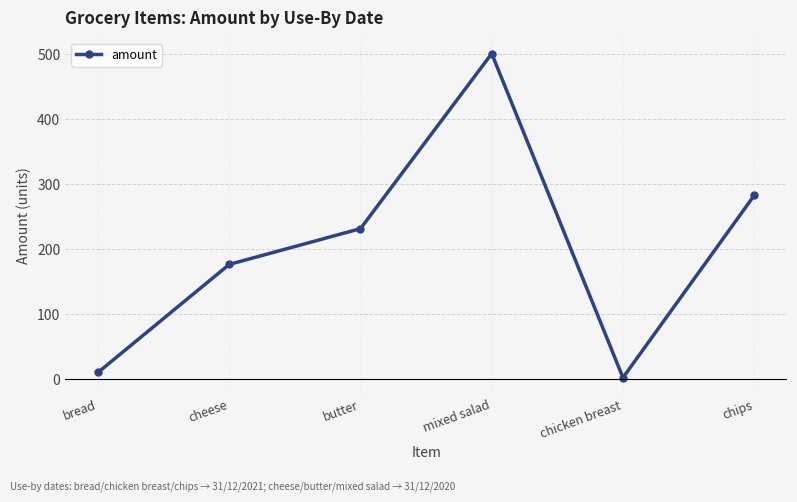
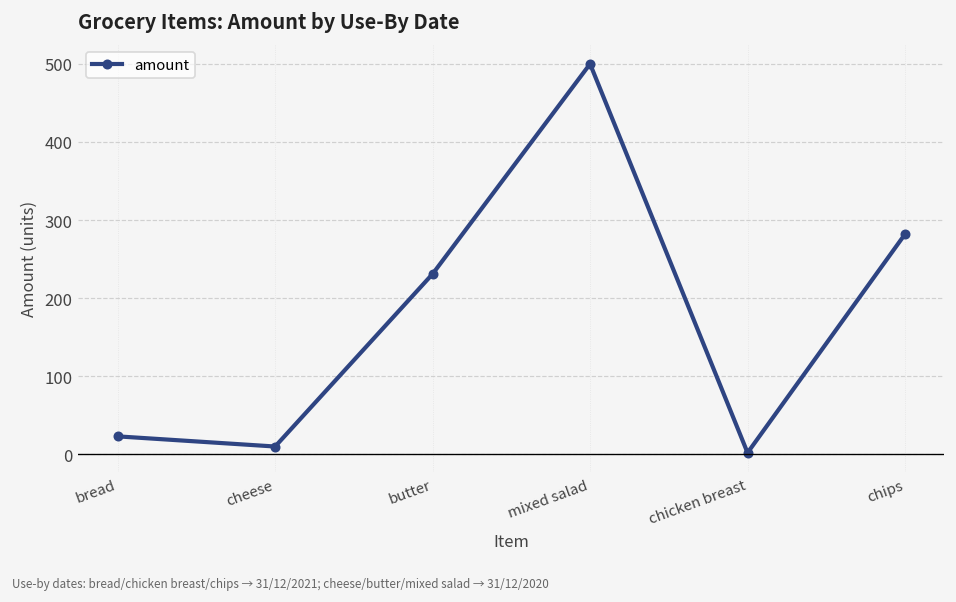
bread: 10 -> 20
cheese: 180 -> 10
